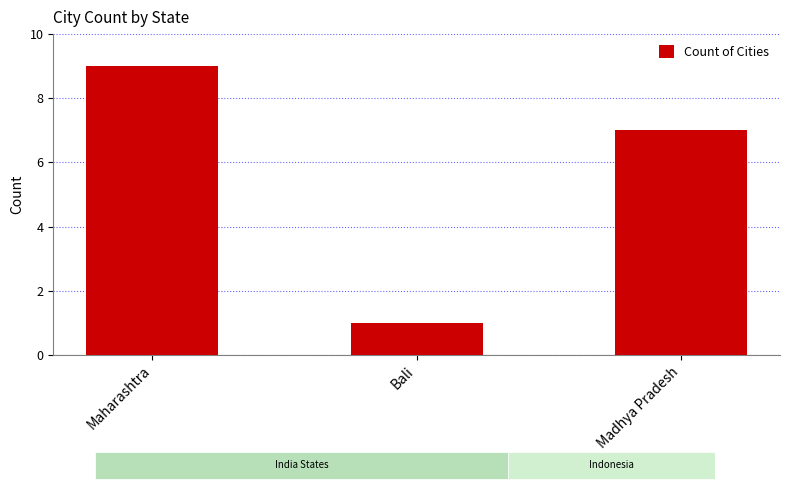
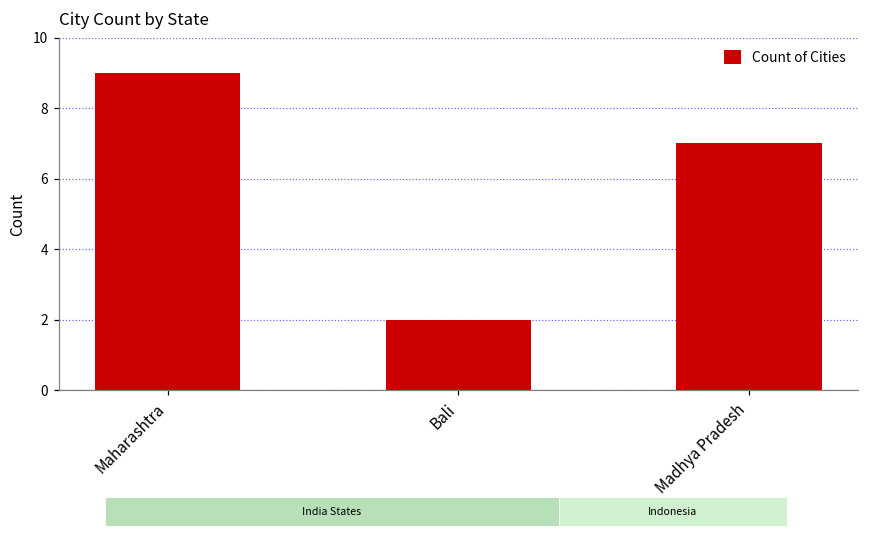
City Count by State, Bali: 1 -> 2
